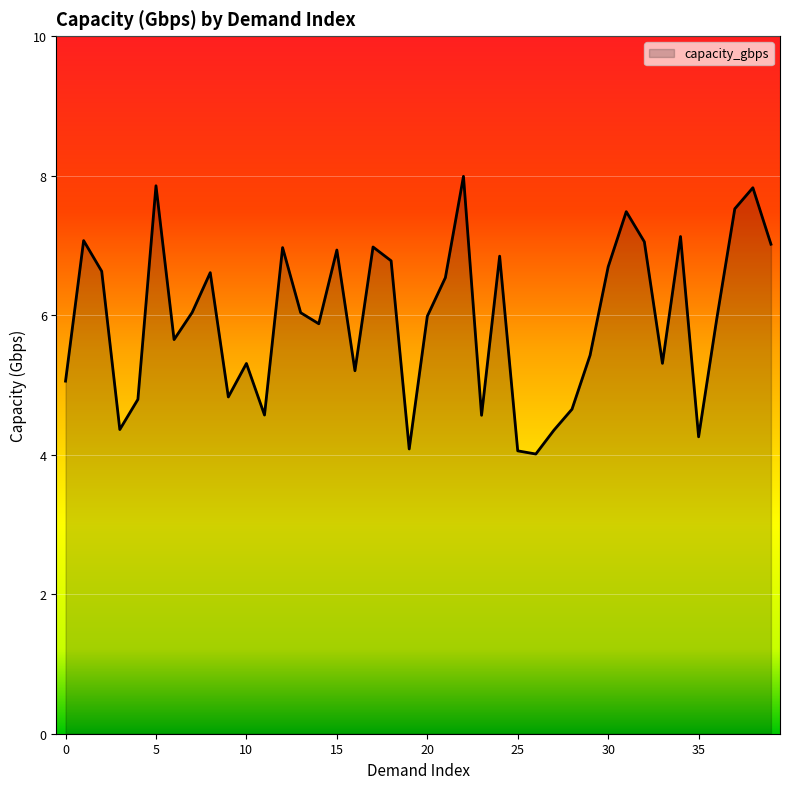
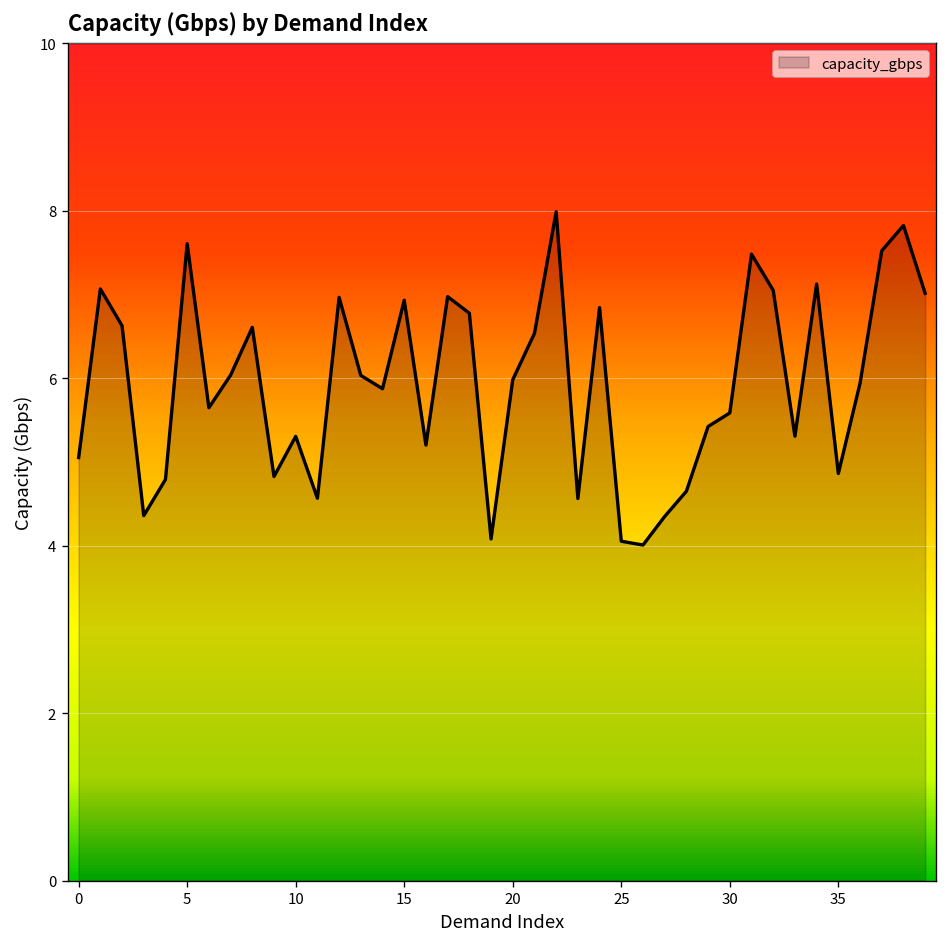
5: 7.9 -> 7.6
30: 6.7 -> 5.6
35: 4.3 -> 4.9
